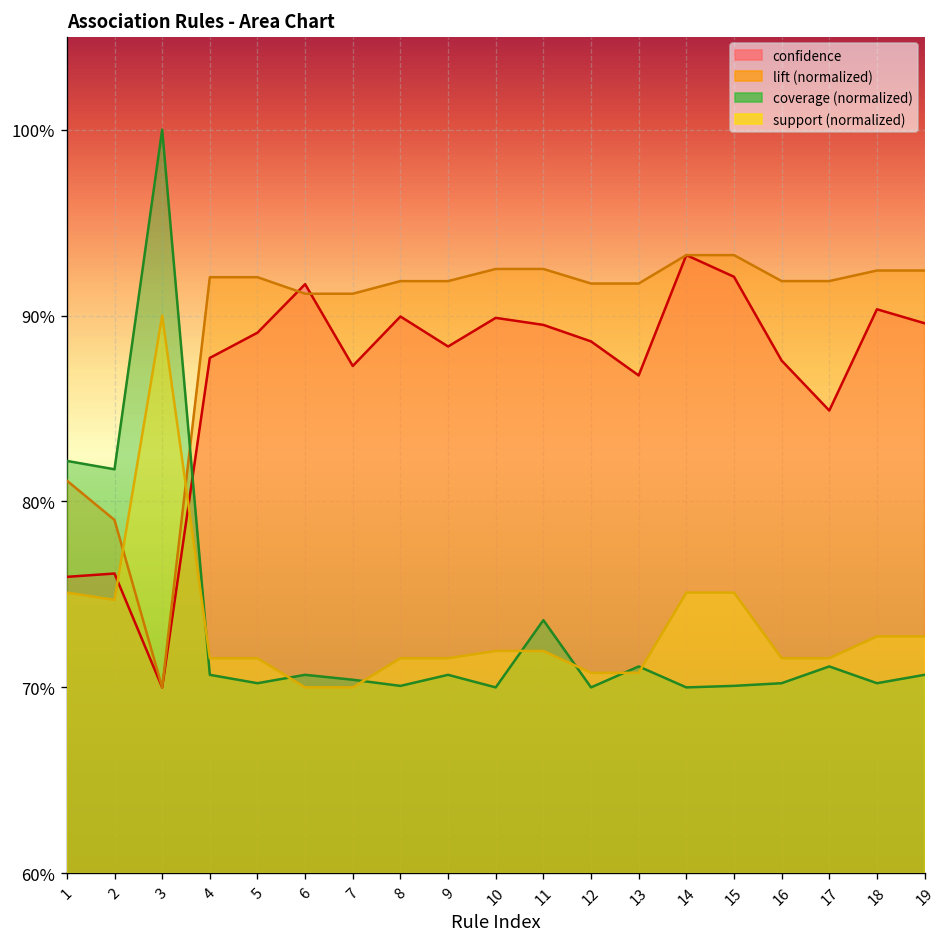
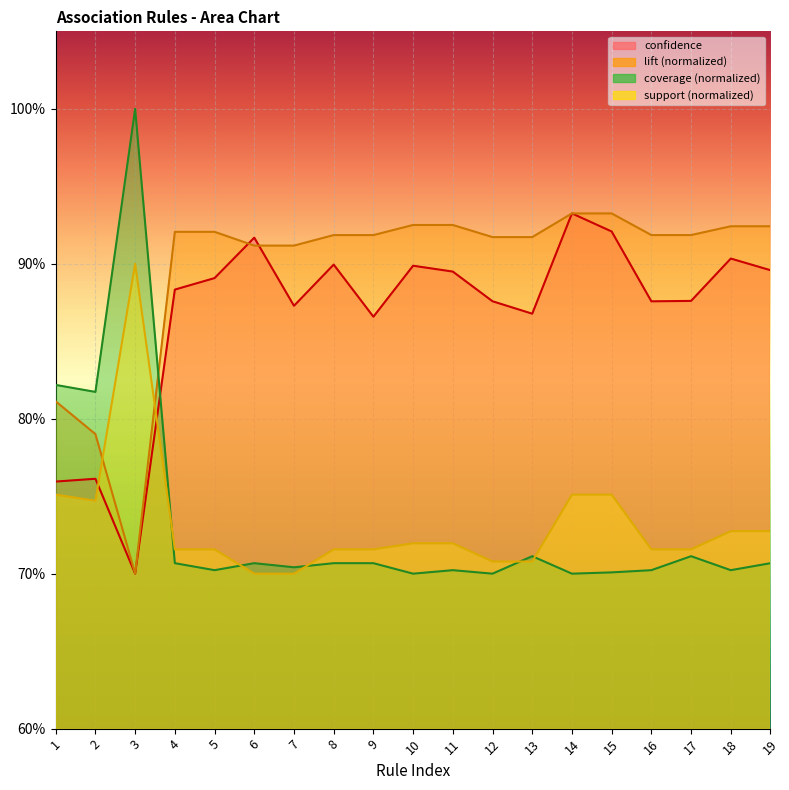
confidence, 4: 87.7% -> 88.3%
coverage (normalized), 8: 70.1% -> 70.7%
confidence, 9: 88.3% -> 86.6%
coverage (normalized), 11: 73.6% -> 70.2%
confidence, 12: 88.6% -> 87.6%
confidence, 17: 84.9% -> 87.6%
